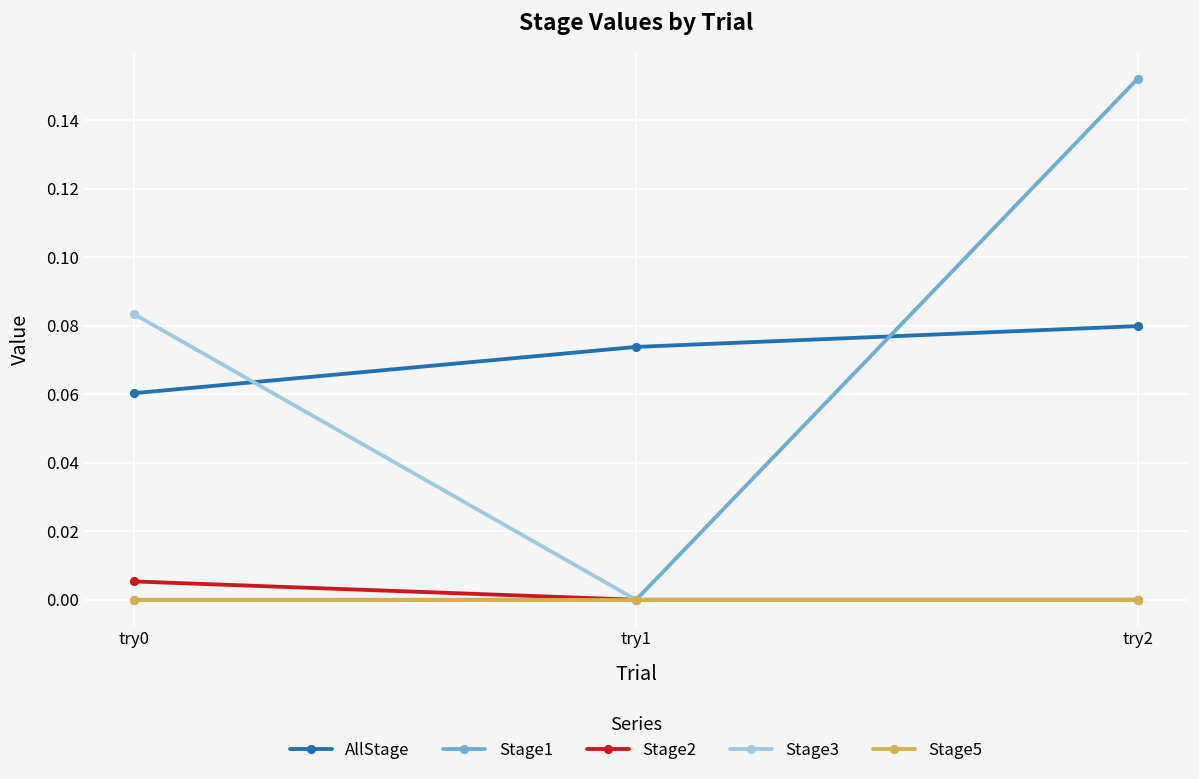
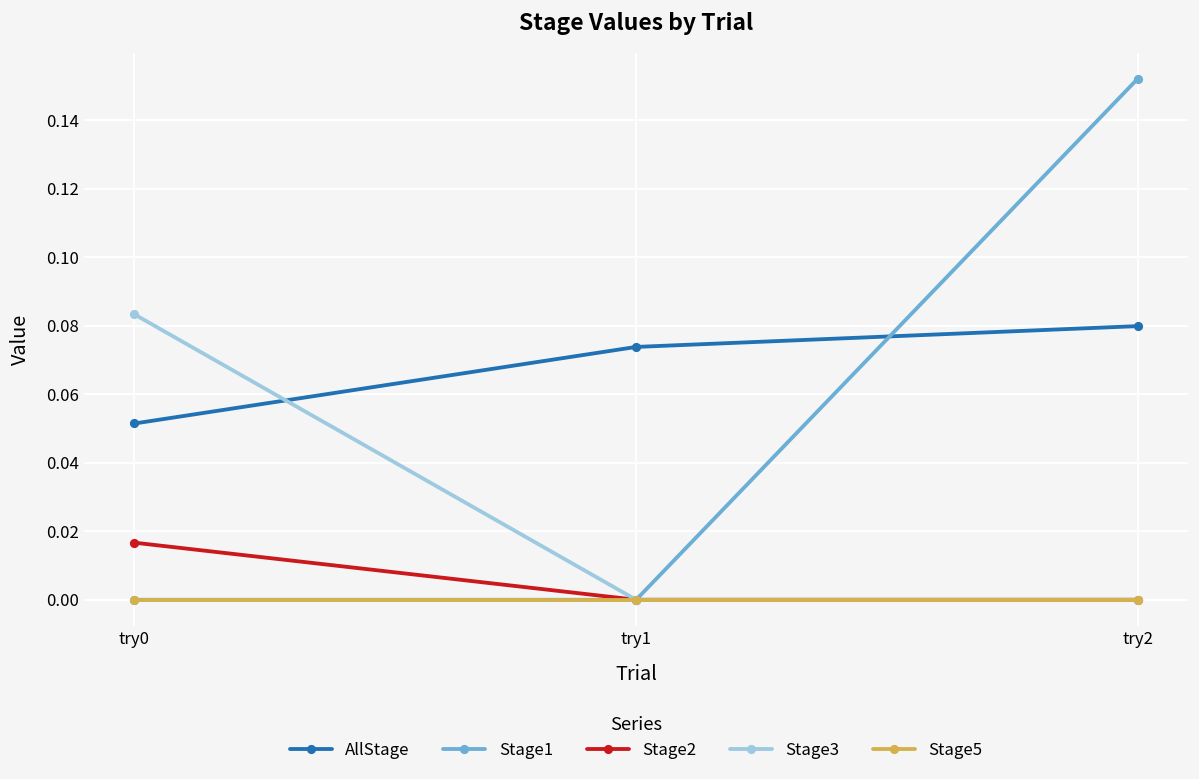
AllStage, try0: 0.060 -> 0.051
Stage2, try0: 0.005 -> 0.017
